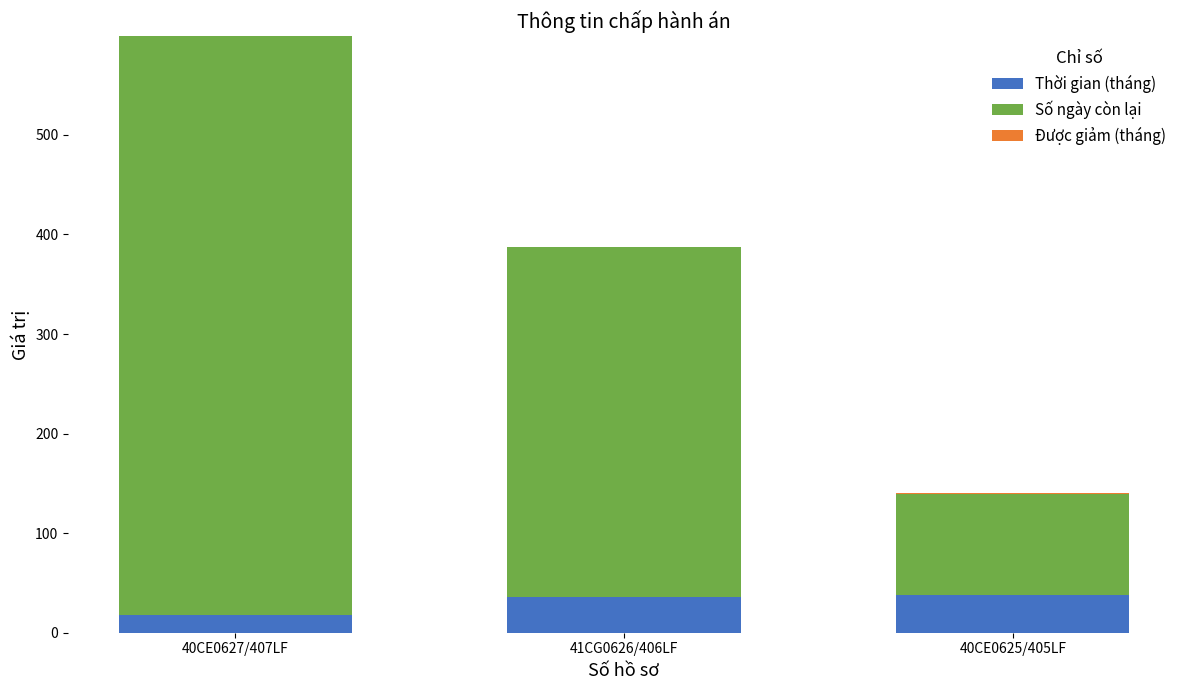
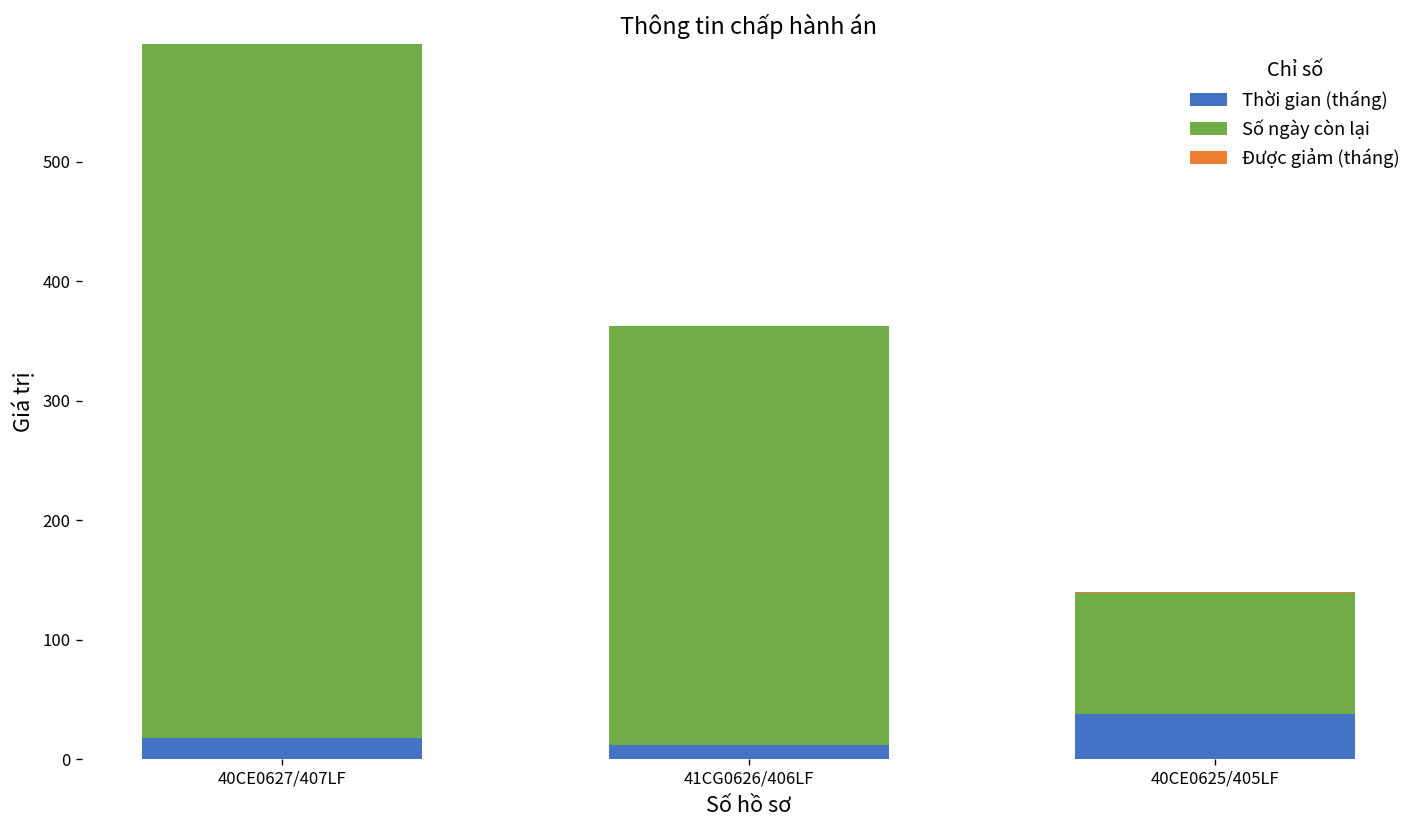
Thời gian (tháng), 41CG0626/406LF: 40 -> 10
